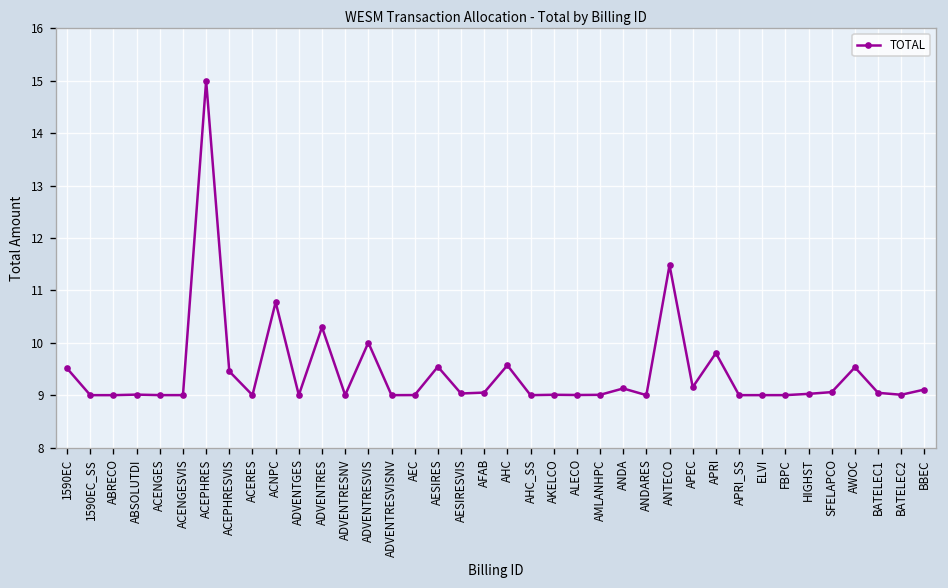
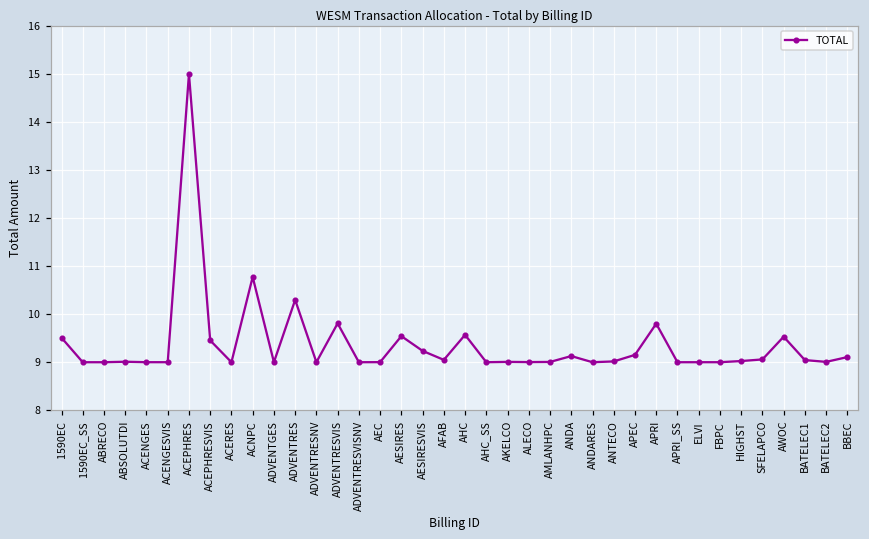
ADVENTRESVIS: 10.0 -> 9.8
AESIRESVIS: 9.0 -> 9.2
ANTECO: 11.5 -> 9.0
